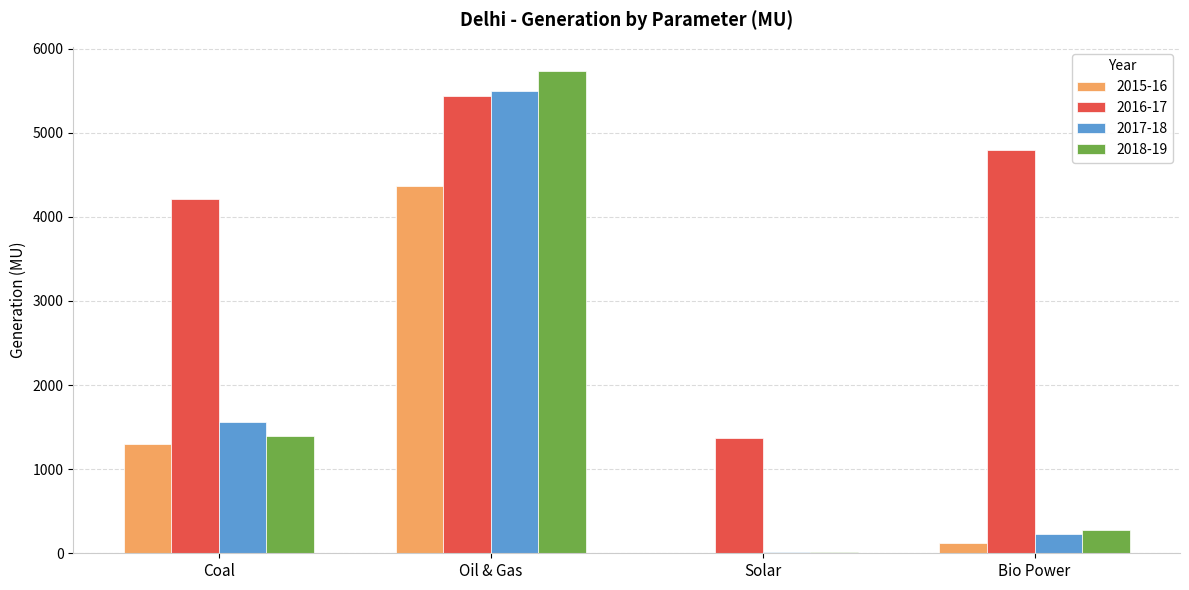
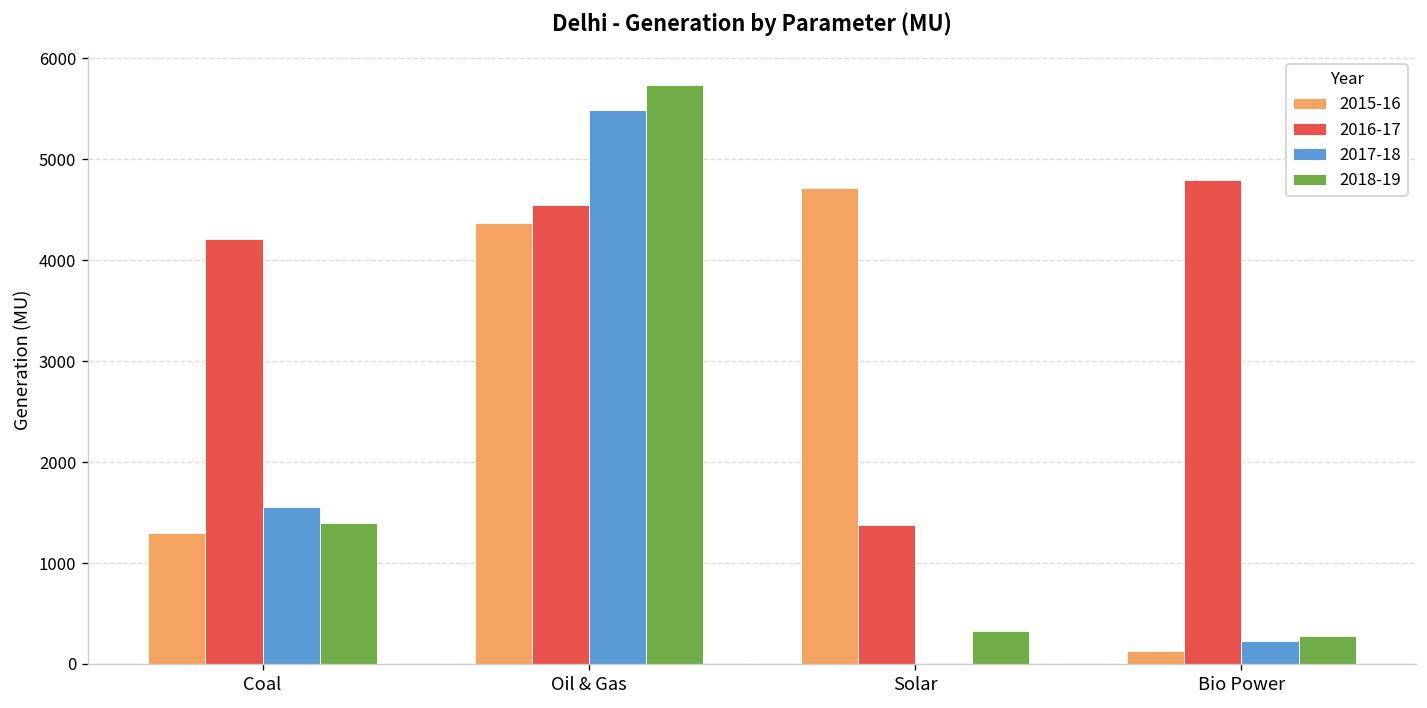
2016-17, Oil & Gas: 5400 -> 4500
2015-16, Solar: 0 -> 4700
2018-19, Solar: 0 -> 300
